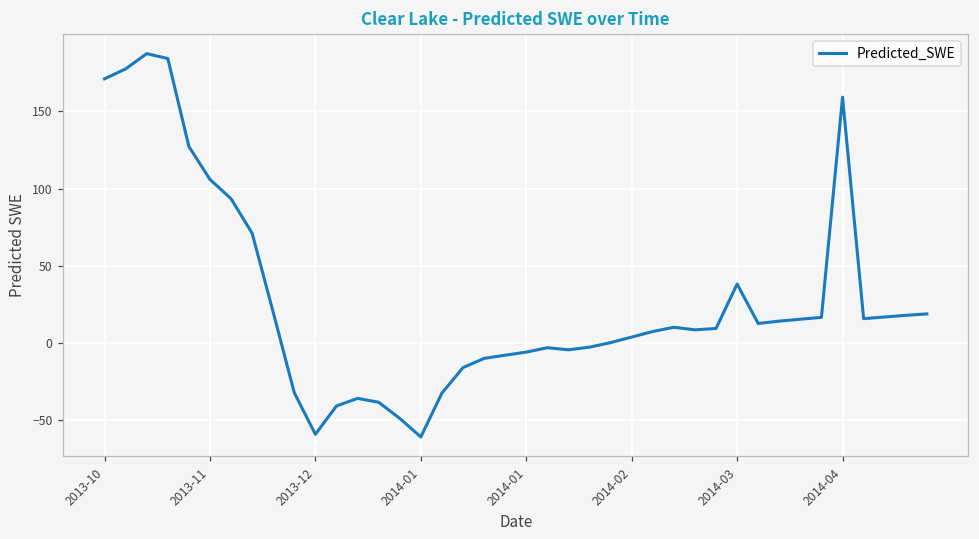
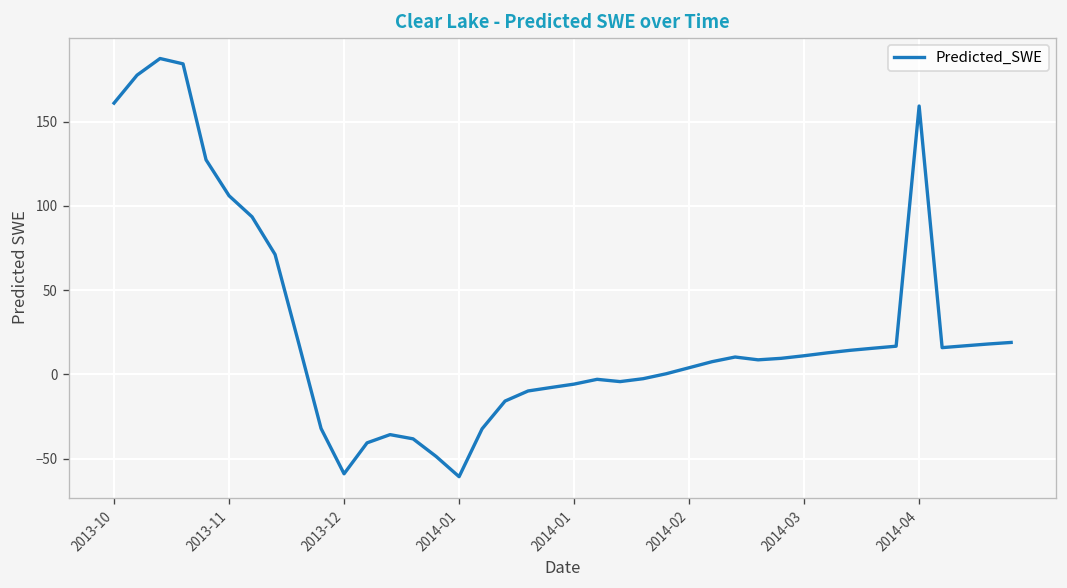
2013-10: 171 -> 161
2014-03: 38 -> 11
